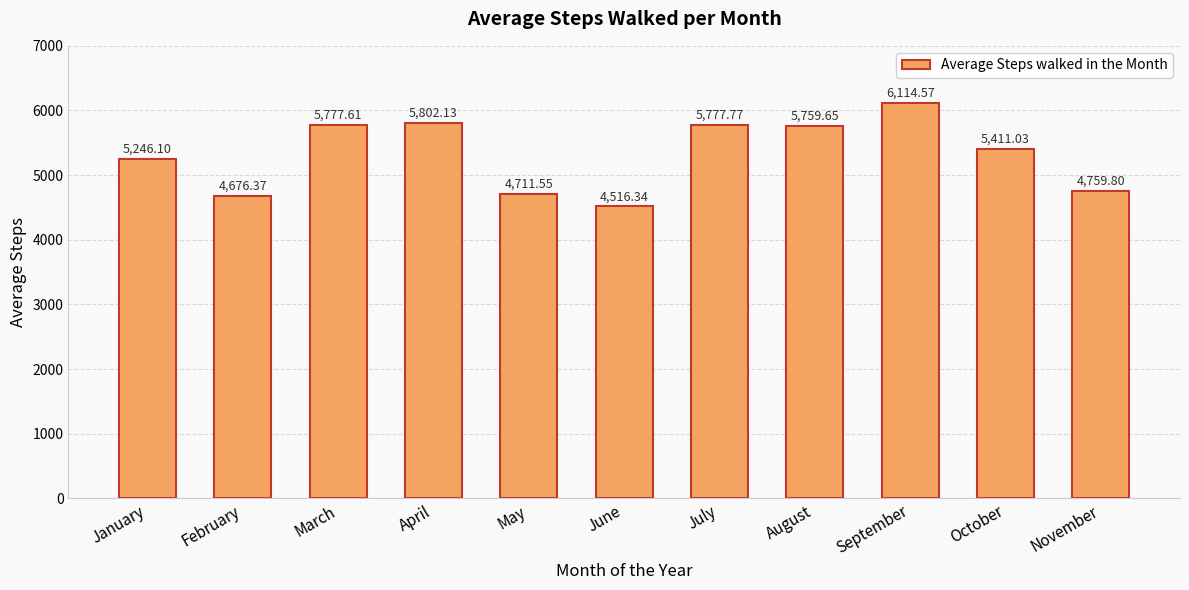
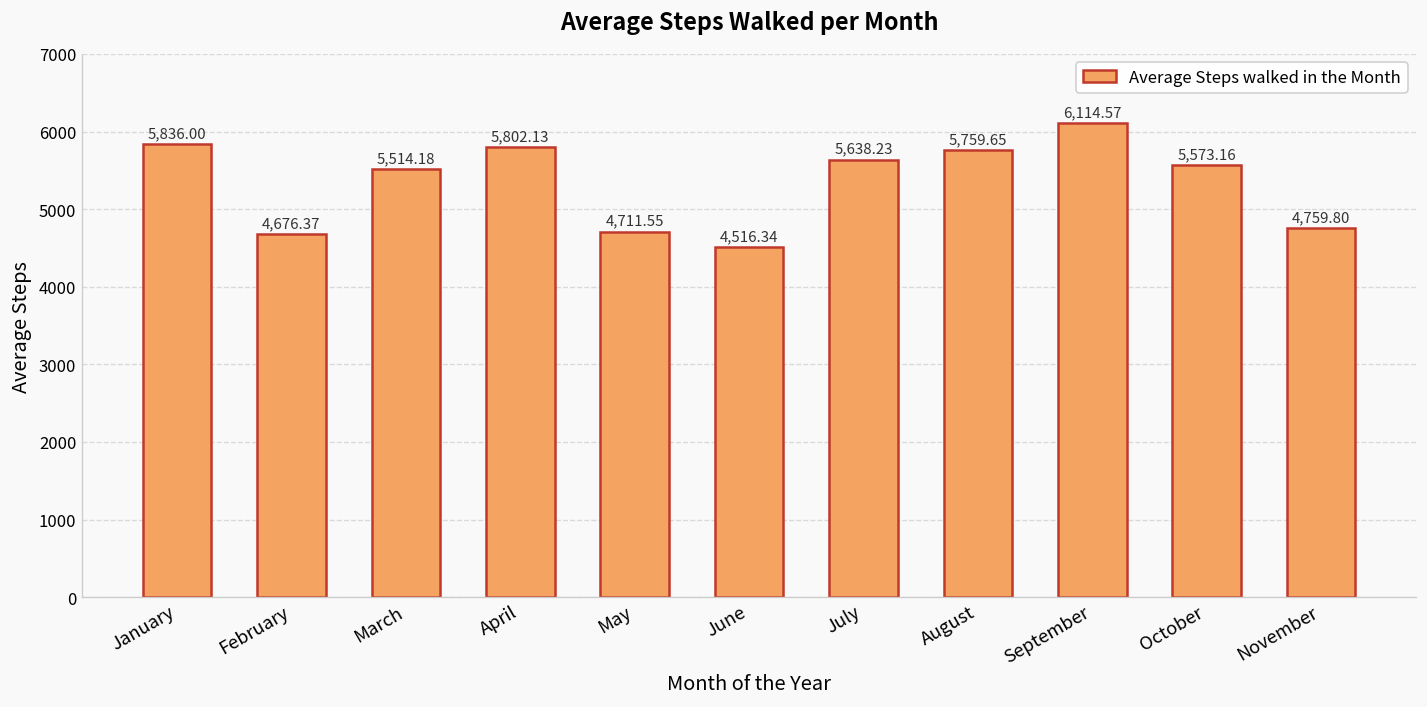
January: 5,246.10 -> 5,836.00
March: 5,777.61 -> 5,514.18
July: 5,777.77 -> 5,638.23
October: 5,411.03 -> 5,573.16
